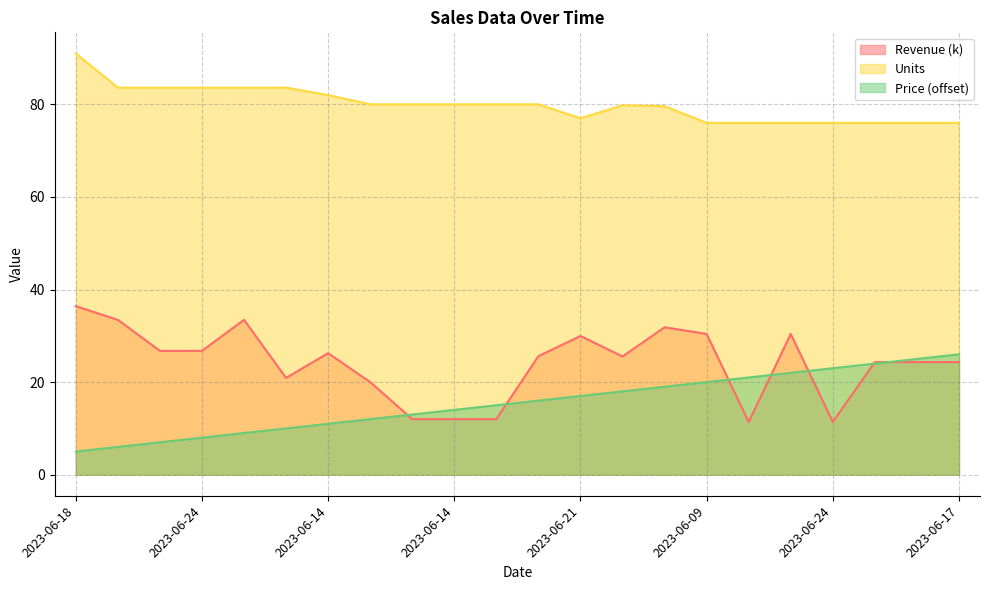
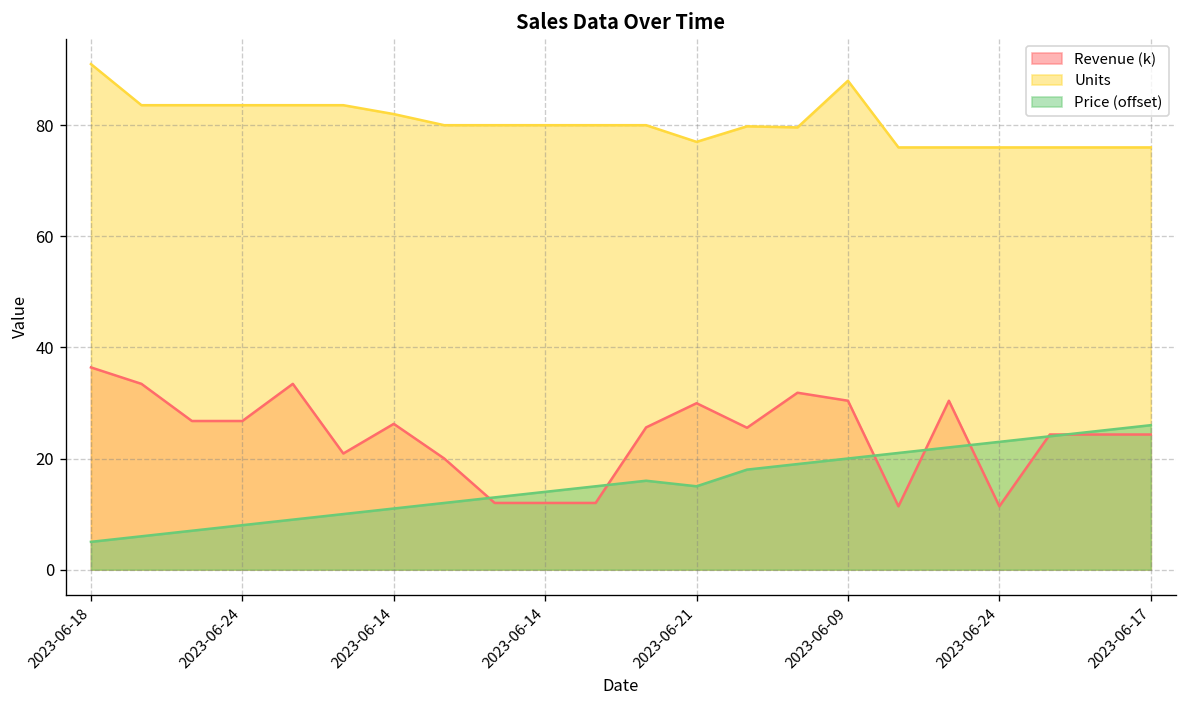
Price (offset), 2023-06-21: 17 -> 15
Units, 2023-06-09: 76 -> 88
